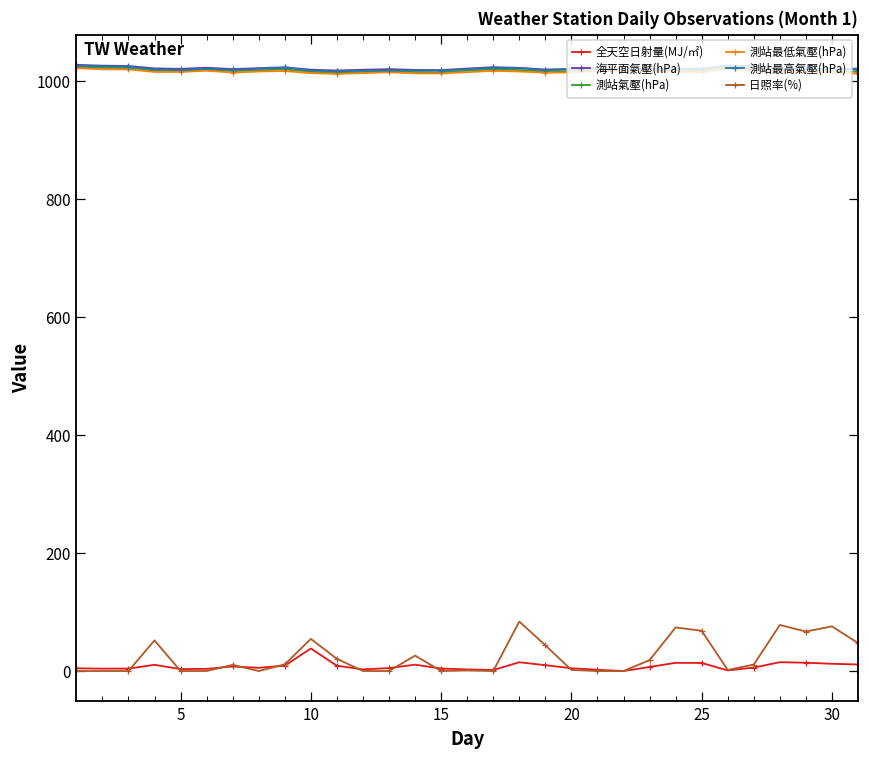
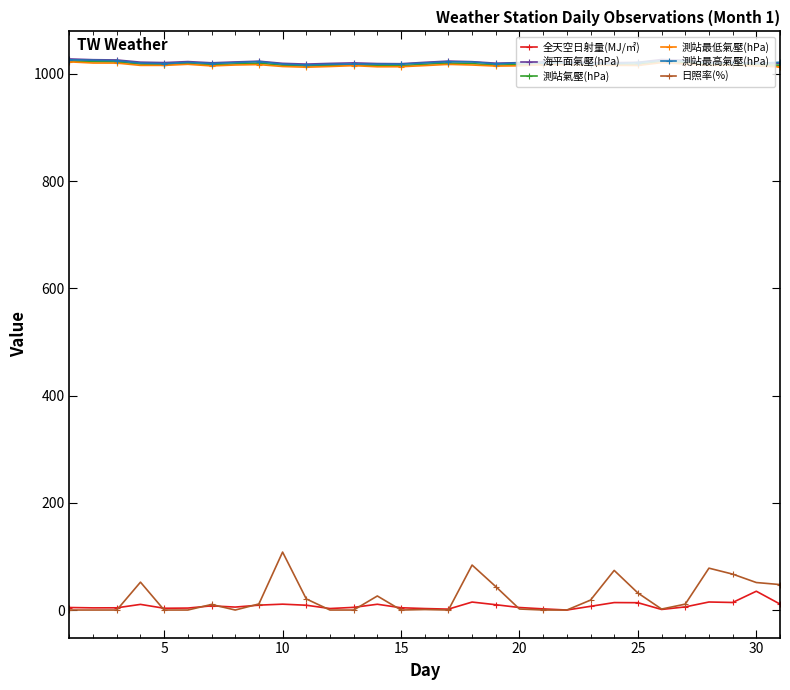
全天空日射量(MJ/㎡), 10: 40 -> 10
日照率(%), 10: 50 -> 110
日照率(%), 25: 70 -> 30
全天空日射量(MJ/㎡), 30: 10 -> 40
日照率(%), 30: 80 -> 50
